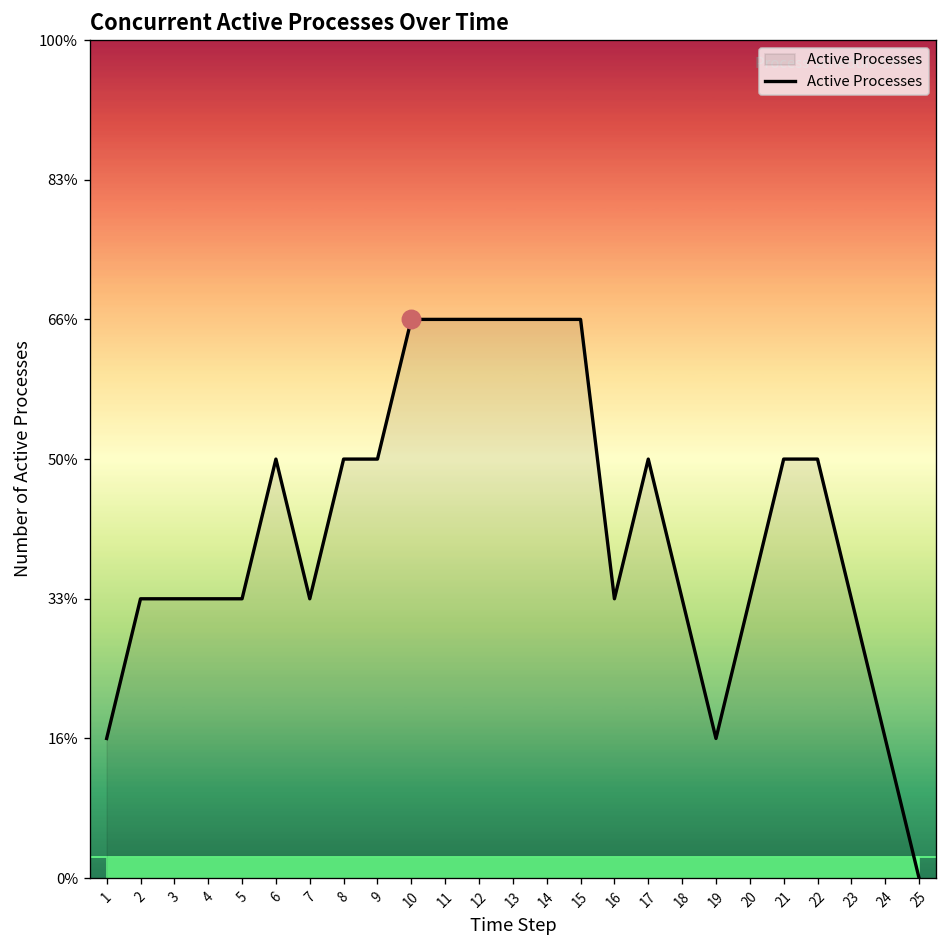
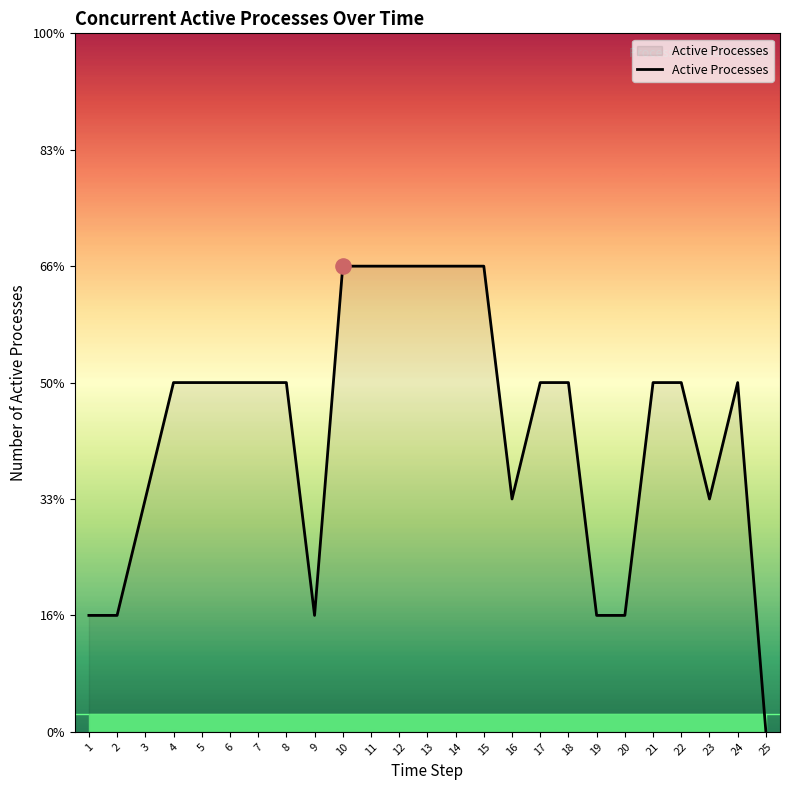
Active Processes, 2: 33% -> 17%
Active Processes, 4: 33% -> 50%
Active Processes, 5: 33% -> 50%
Active Processes, 7: 33% -> 50%
Active Processes, 9: 50% -> 17%
Active Processes, 18: 33% -> 50%
Active Processes, 20: 33% -> 17%
Active Processes, 24: 17% -> 50%
